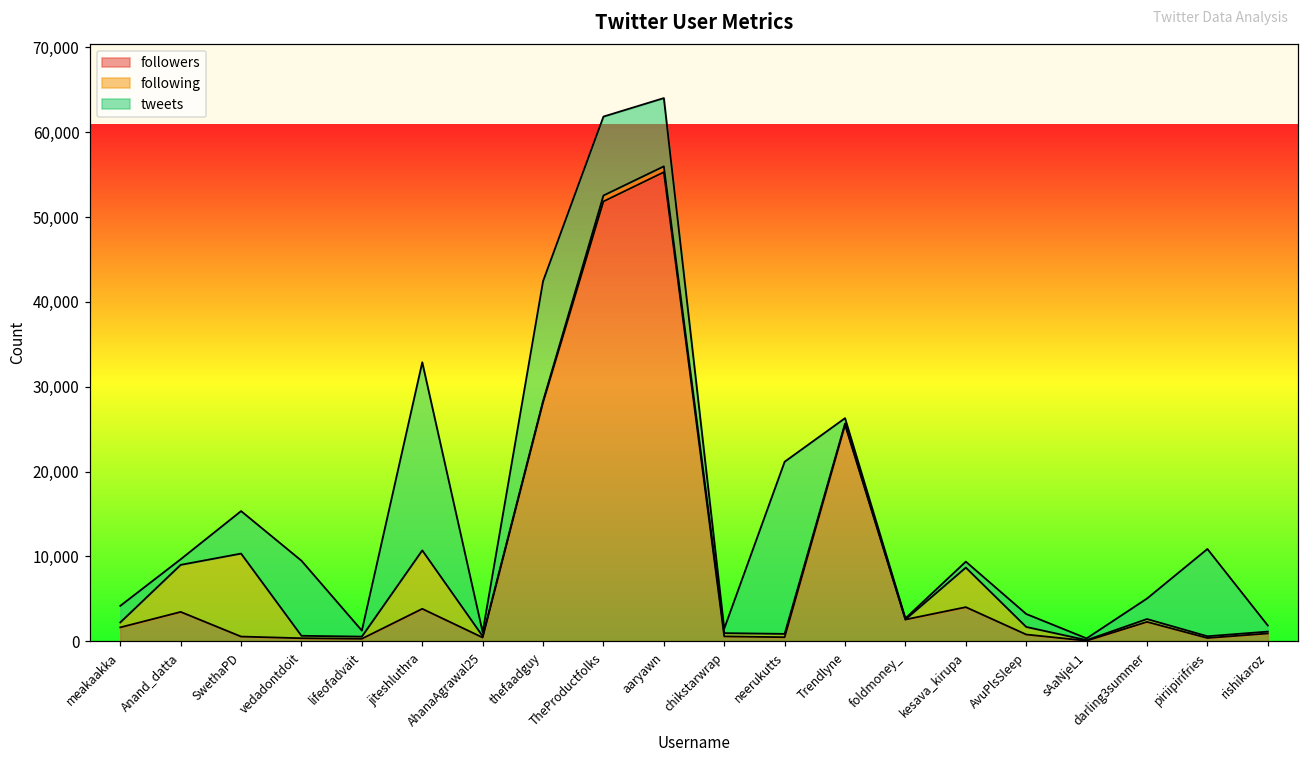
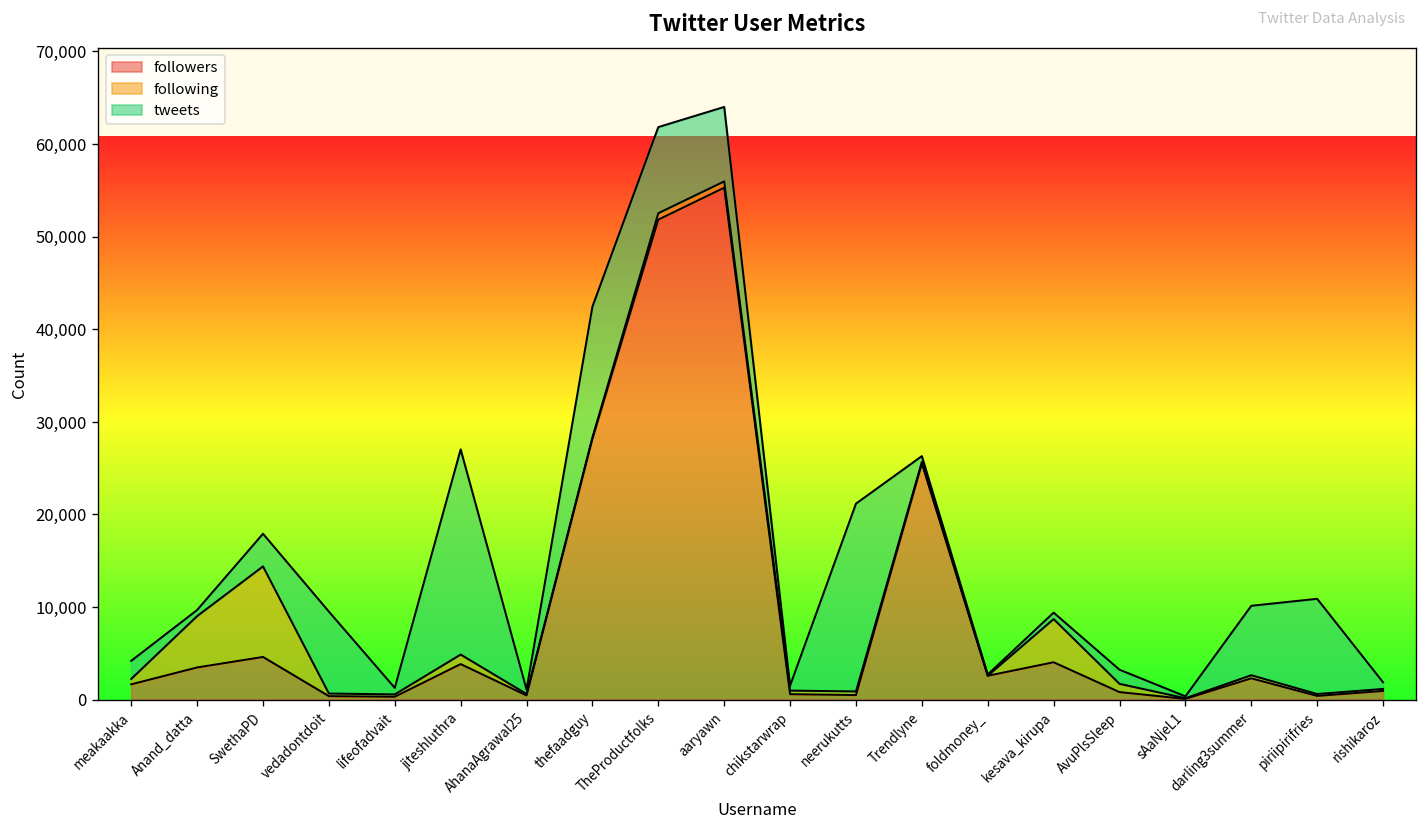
followers, SwethaPD: 1,000 -> 5,000
tweets, SwethaPD: 5,000 -> 4,000
following, jiteshluthra: 7,000 -> 1,000
tweets, darling3summer: 2,000 -> 8,000
